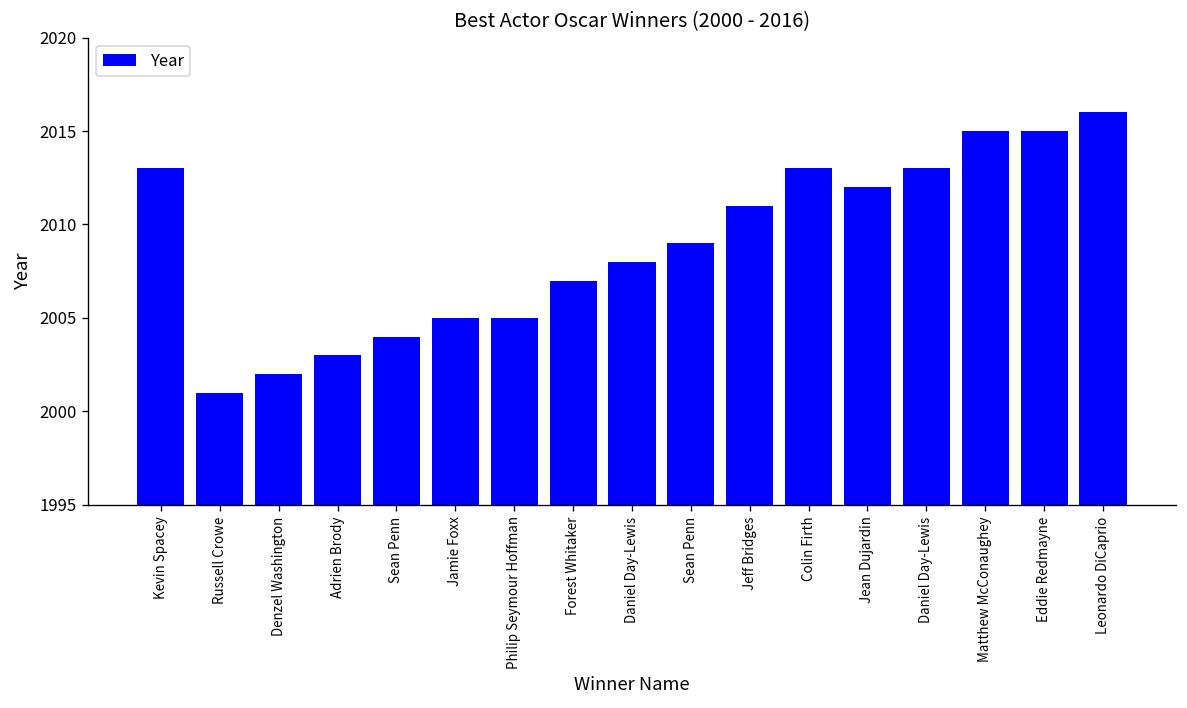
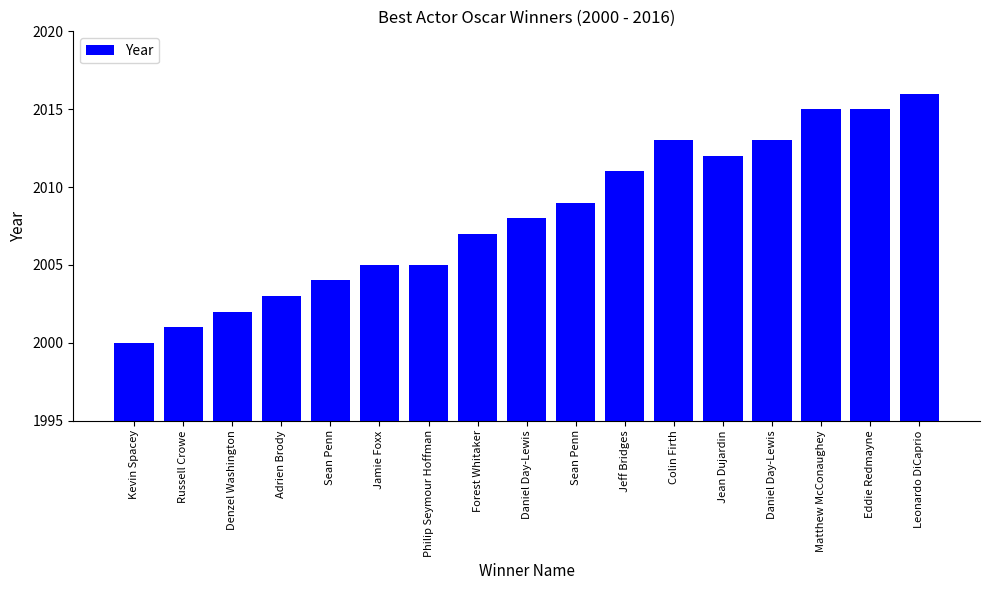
Kevin Spacey: 2013 -> 2000
